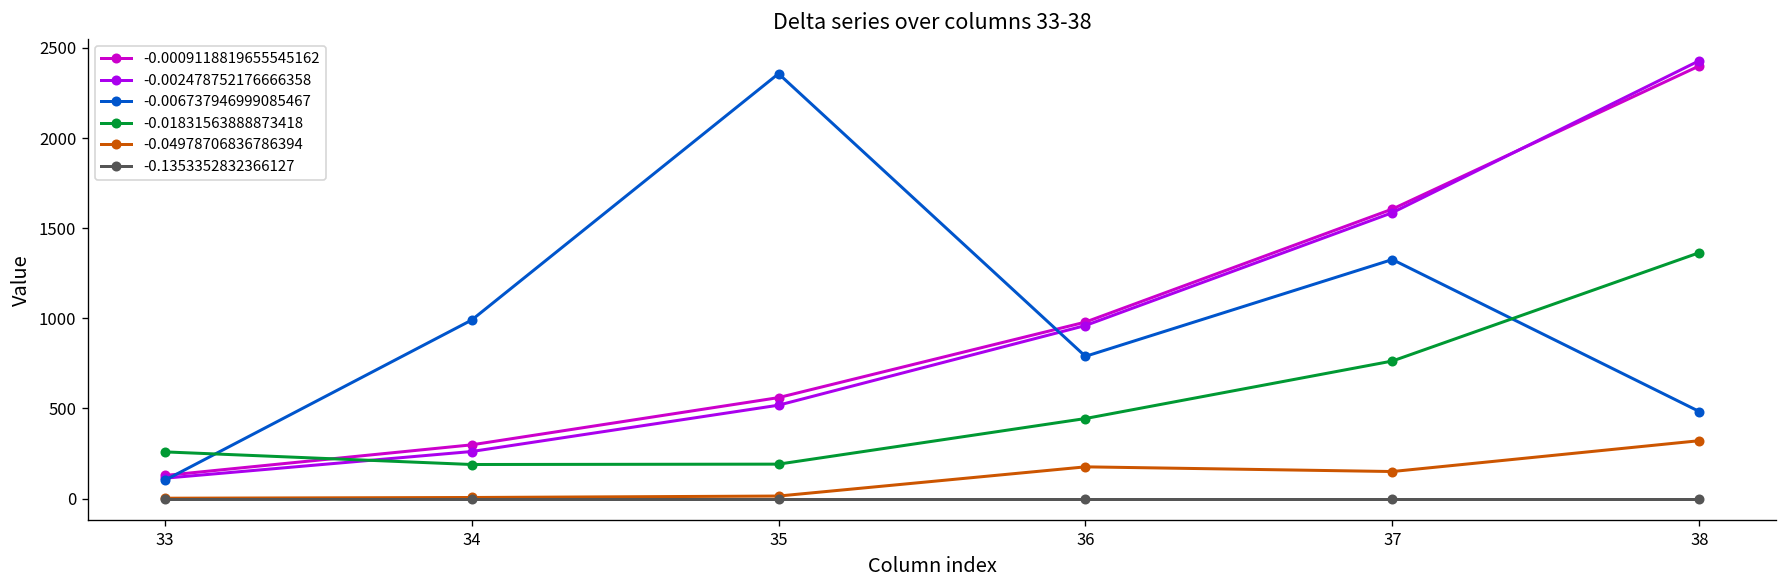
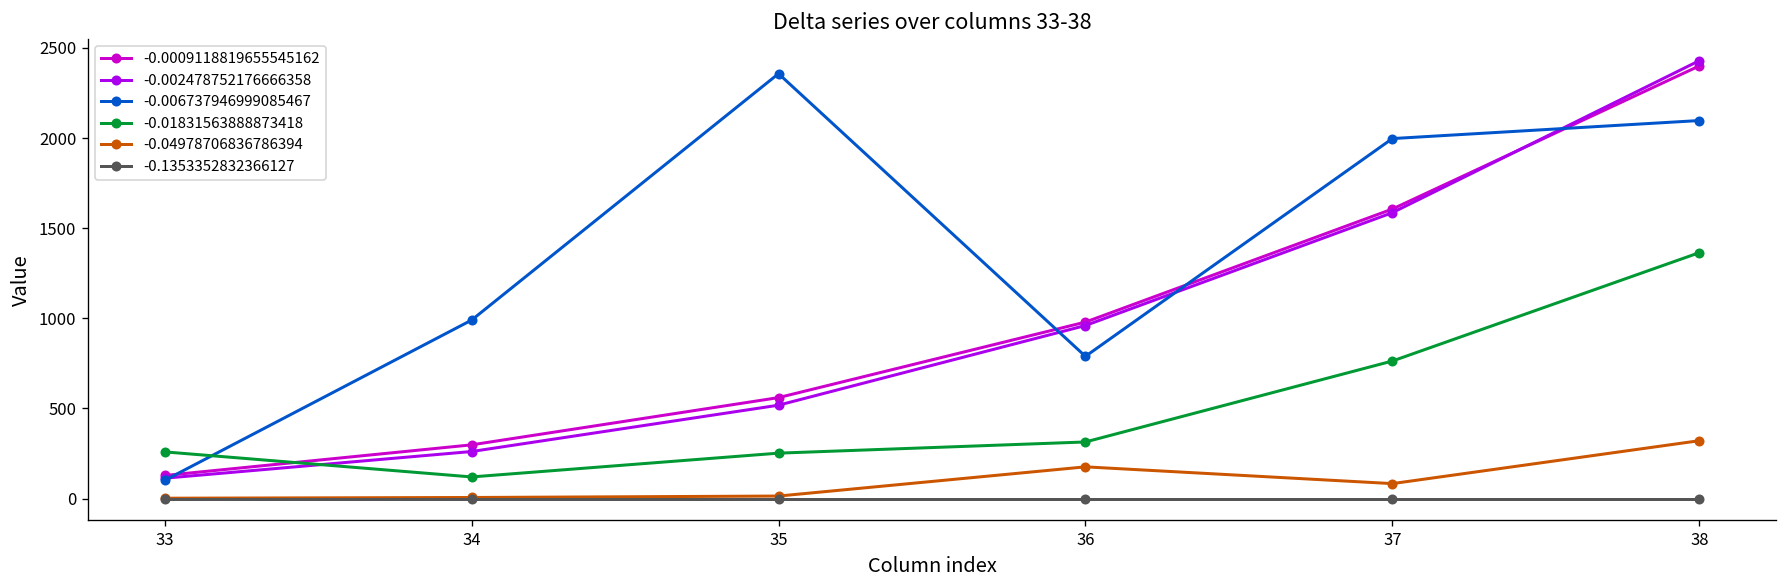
-0.01831563888873418, 34: 190 -> 120
-0.01831563888873418, 35: 190 -> 250
-0.01831563888873418, 36: 440 -> 310
-0.006737946999085467, 37: 1330 -> 2000
-0.04978706836786394, 37: 150 -> 80
-0.006737946999085467, 38: 480 -> 2100
